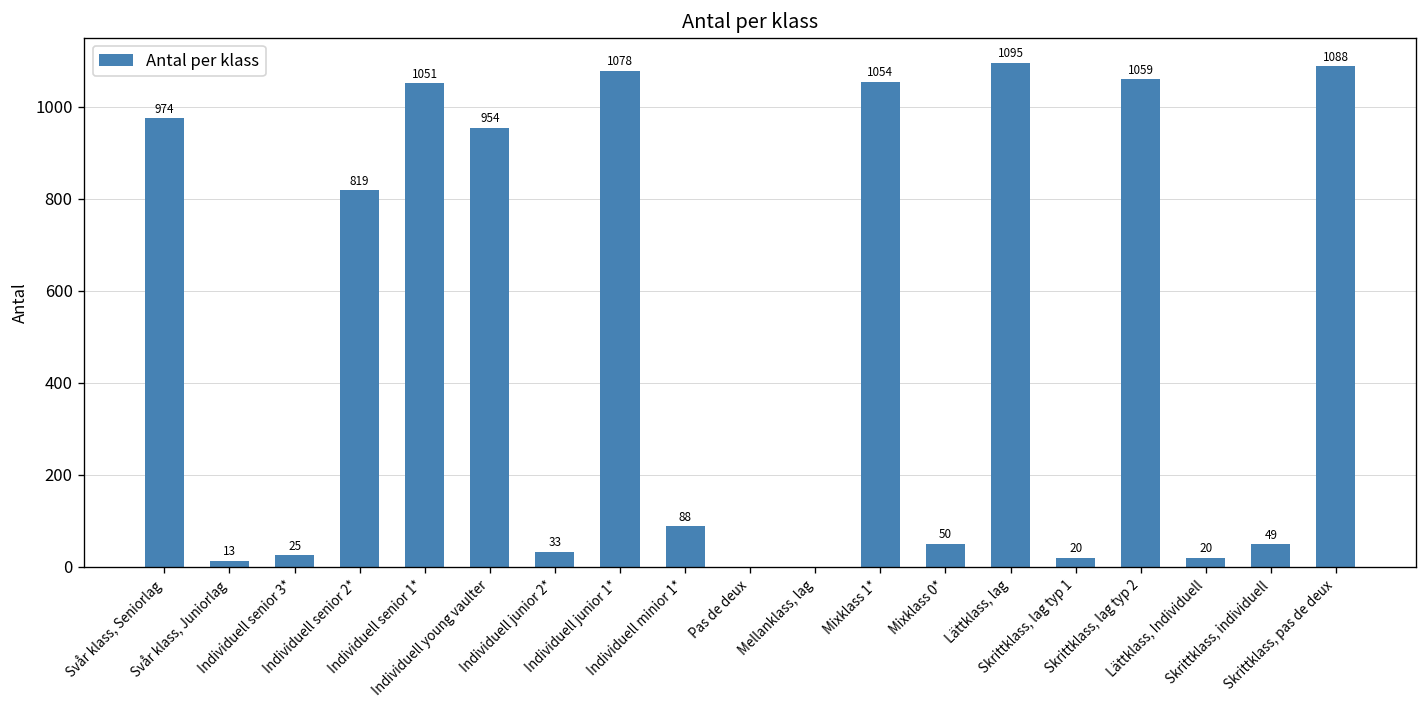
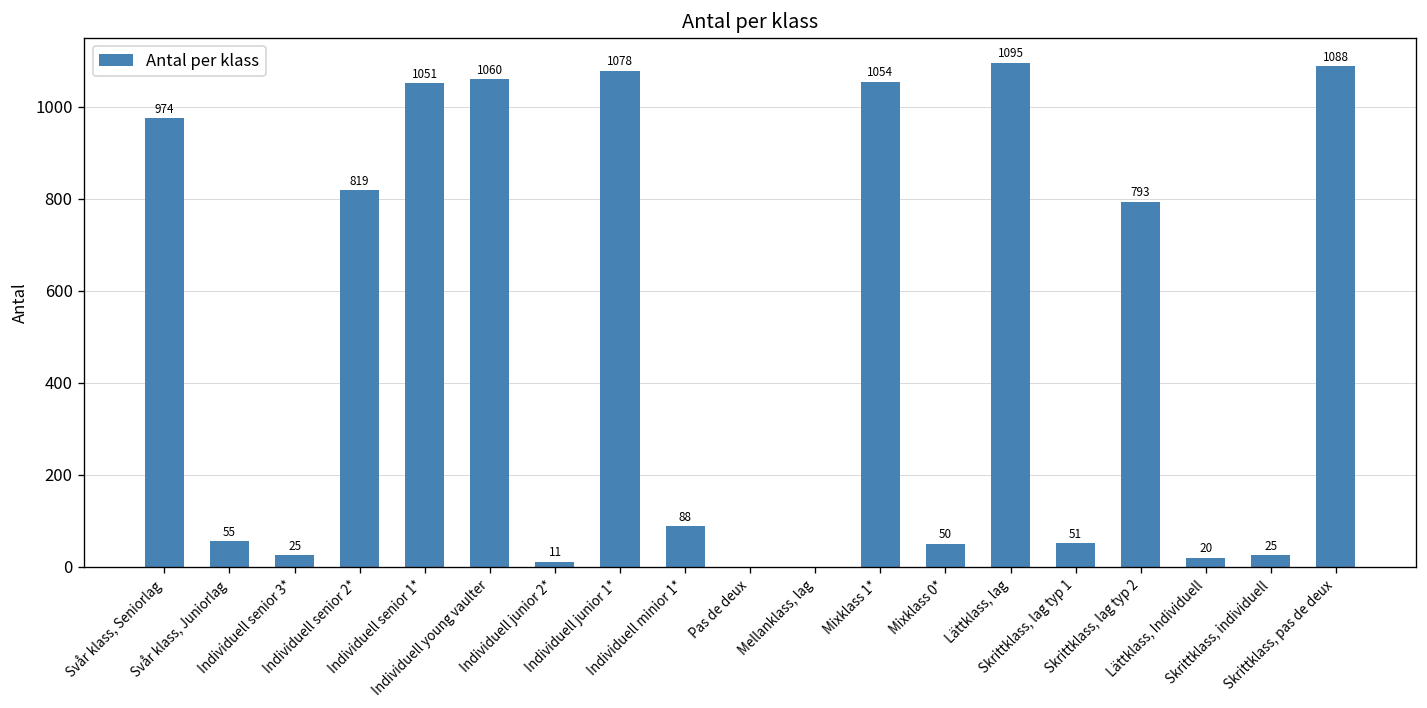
Svår klass, Juniorlag: 13 -> 55
Individuell young vaulter: 954 -> 1060
Individuell junior 2*: 33 -> 11
Skrittklass, lag typ 1: 20 -> 51
Skrittklass, lag typ 2: 1059 -> 793
Skrittklass, individuell: 49 -> 25
